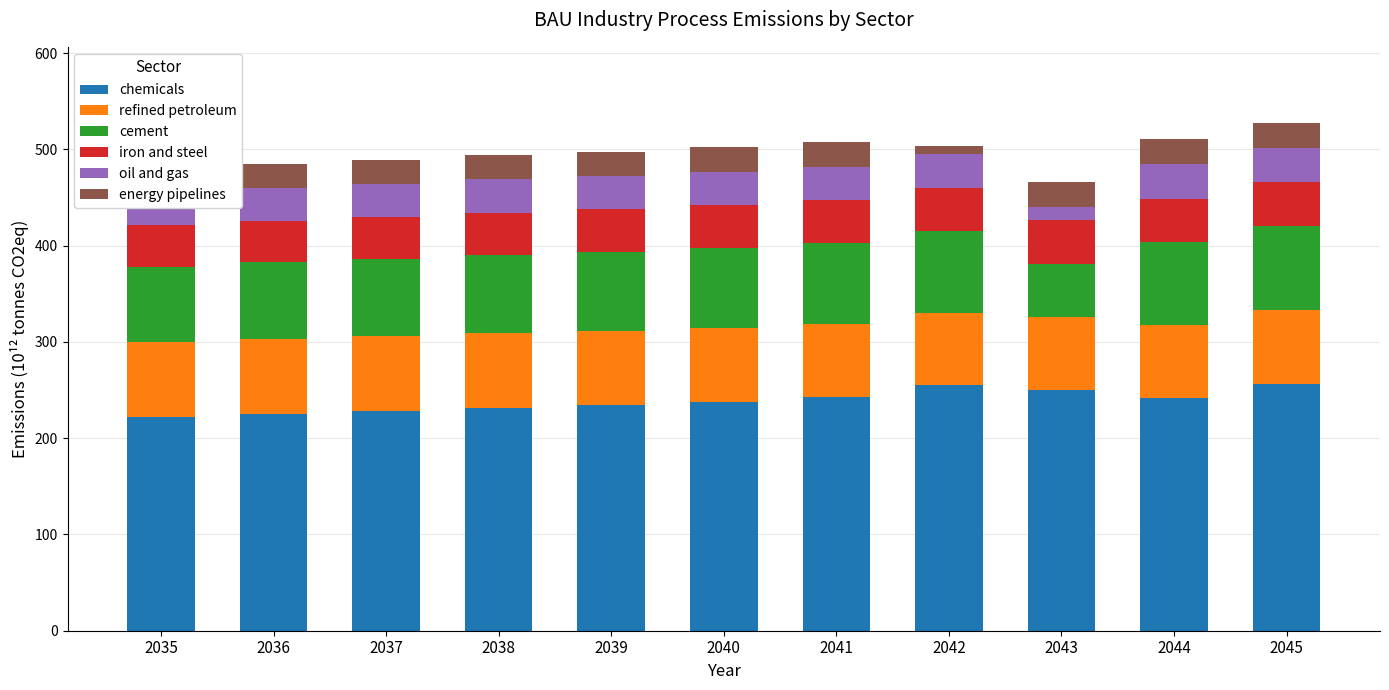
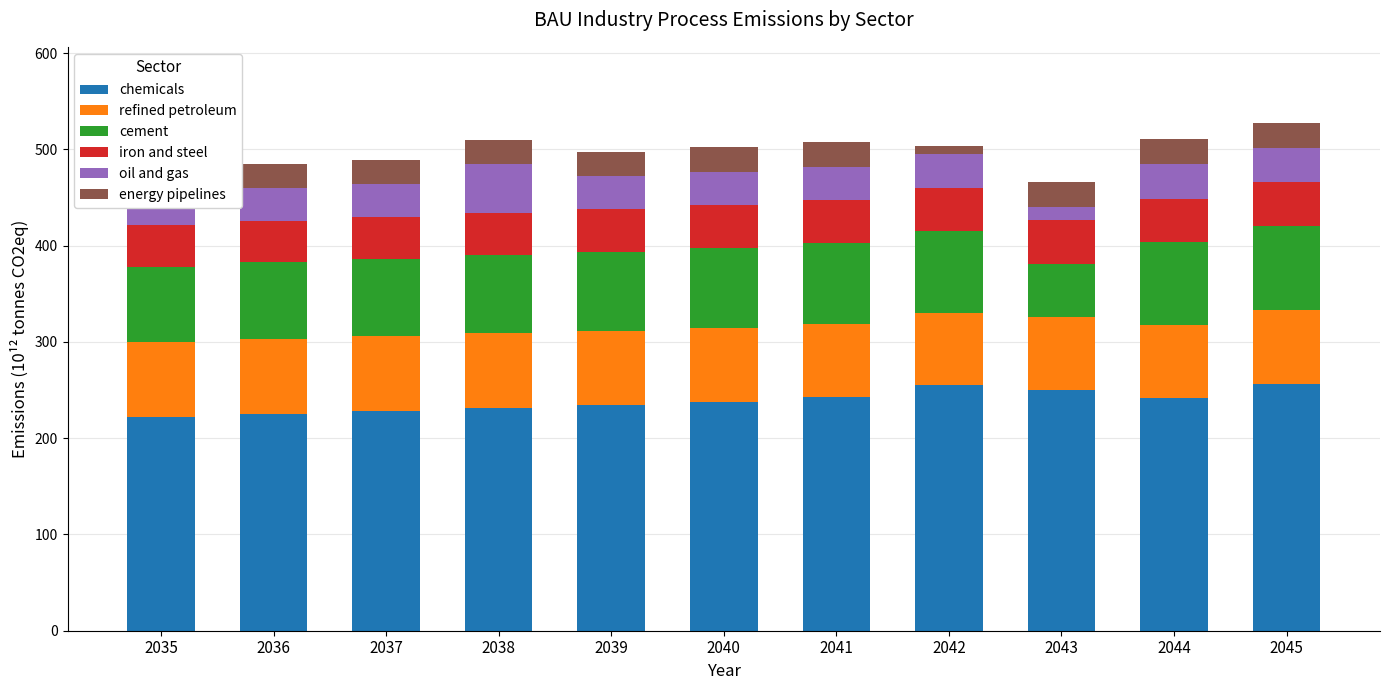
oil and gas, 2038: 30 -> 50
